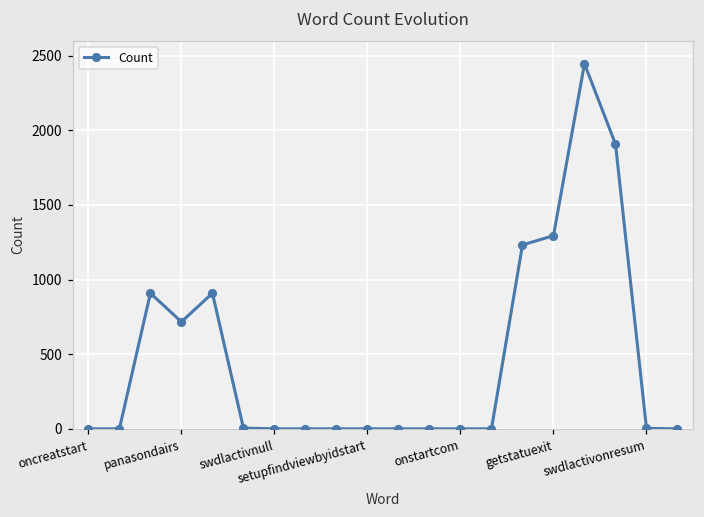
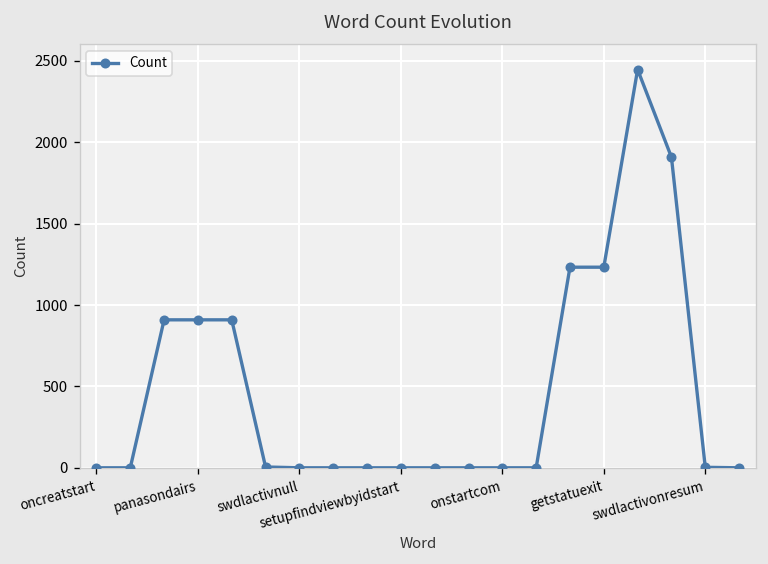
panasondairs: 720 -> 910
getstatuexit: 1290 -> 1230
